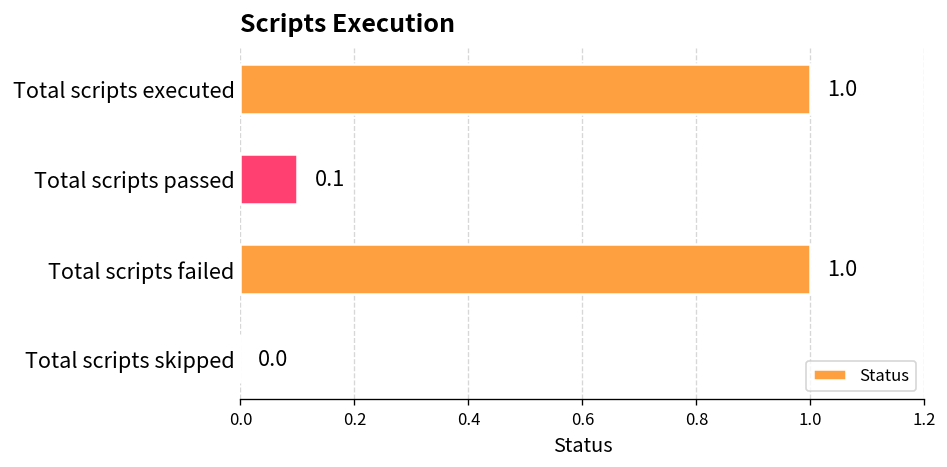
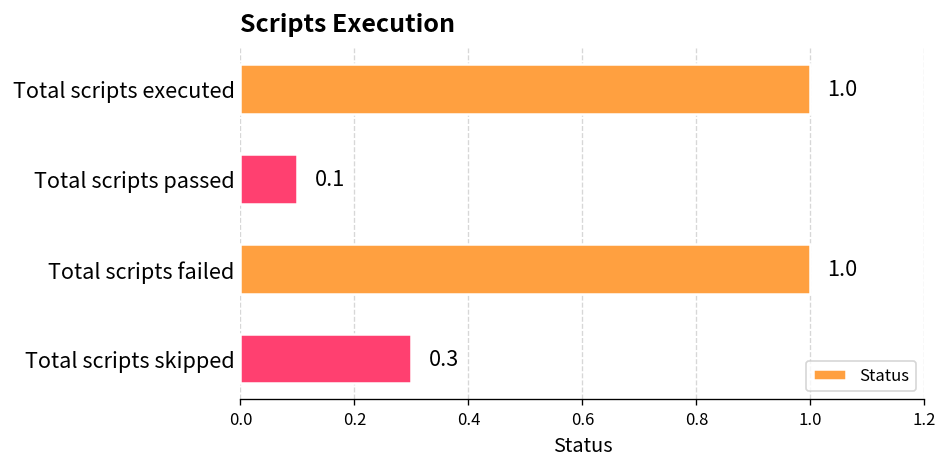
Total scripts skipped: 0.0 -> 0.3
